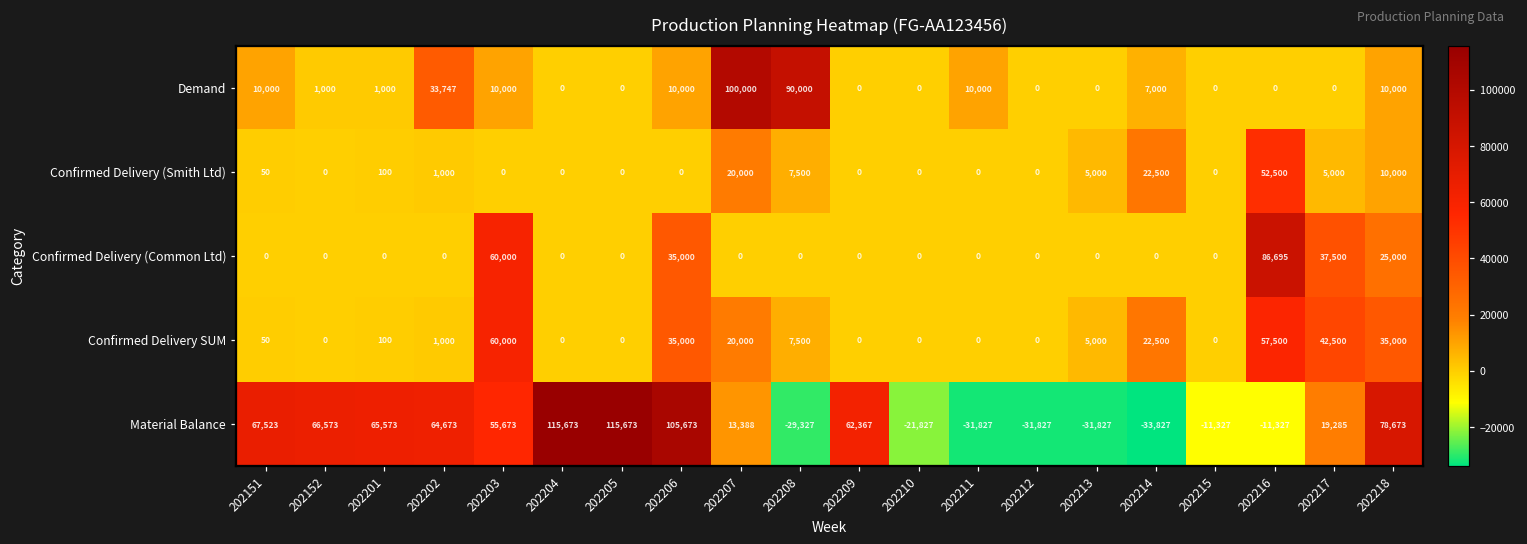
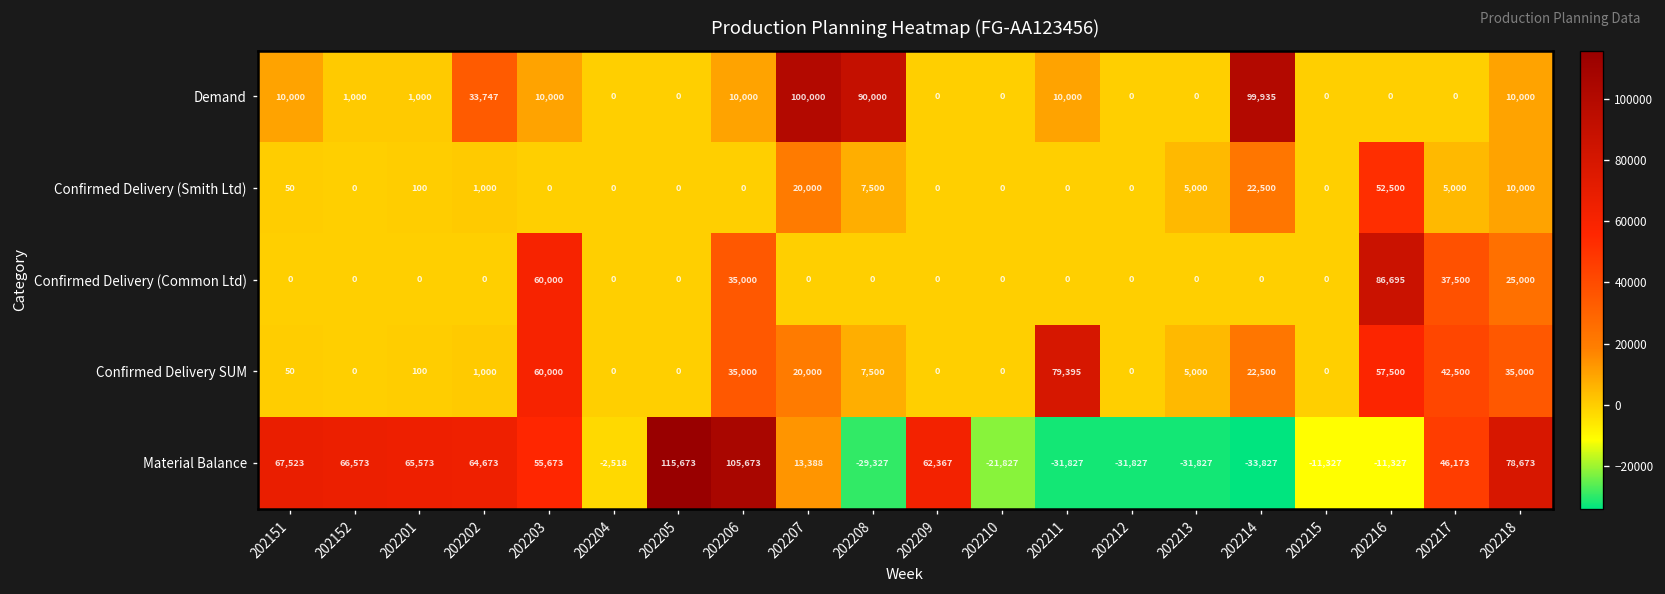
Demand, 202214: 7,000 -> 99,935
Confirmed Delivery SUM, 202211: 0 -> 79,395
Material Balance, 202204: 115,673 -> -2,518
Material Balance, 202217: 19,285 -> 46,173
